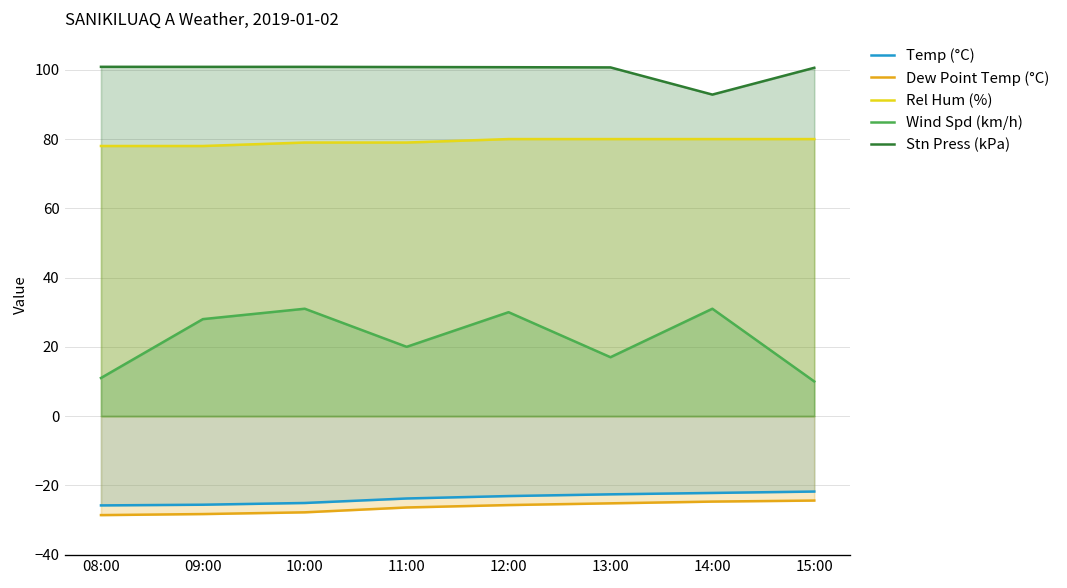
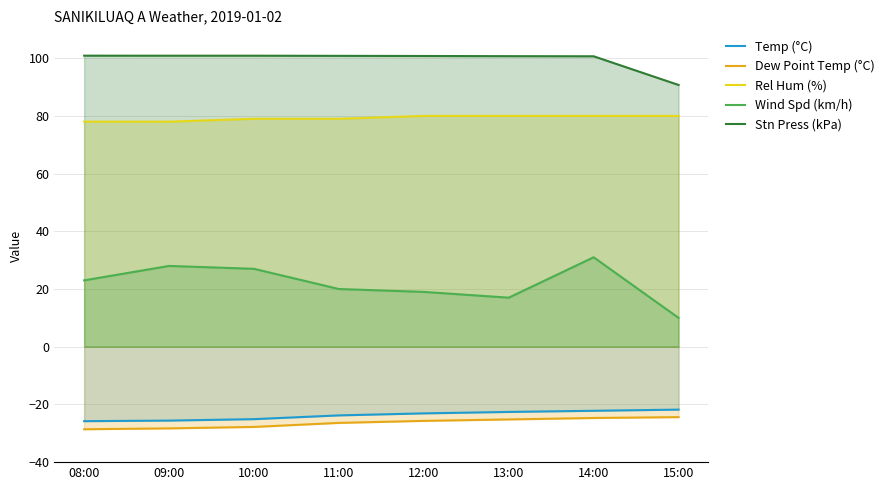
Wind Spd (km/h), 08:00: 11 -> 23
Wind Spd (km/h), 10:00: 31 -> 27
Wind Spd (km/h), 12:00: 30 -> 19
Stn Press (kPa), 14:00: 93 -> 101
Stn Press (kPa), 15:00: 101 -> 91
